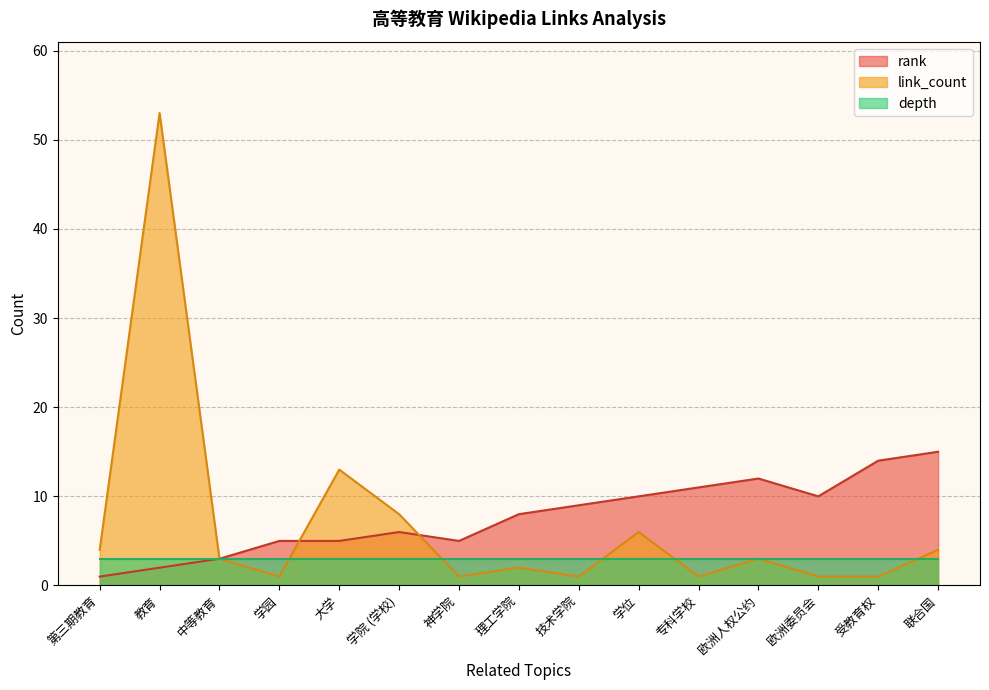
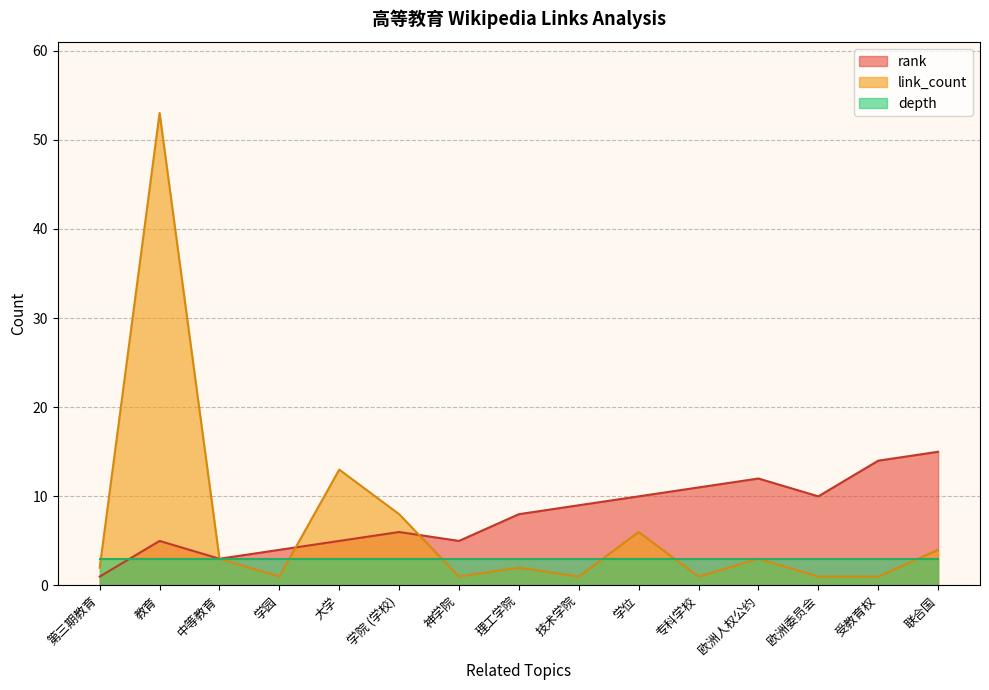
link_count, 第三期教育: 4 -> 2
rank, 教育: 2 -> 5
rank, 学园: 5 -> 4
